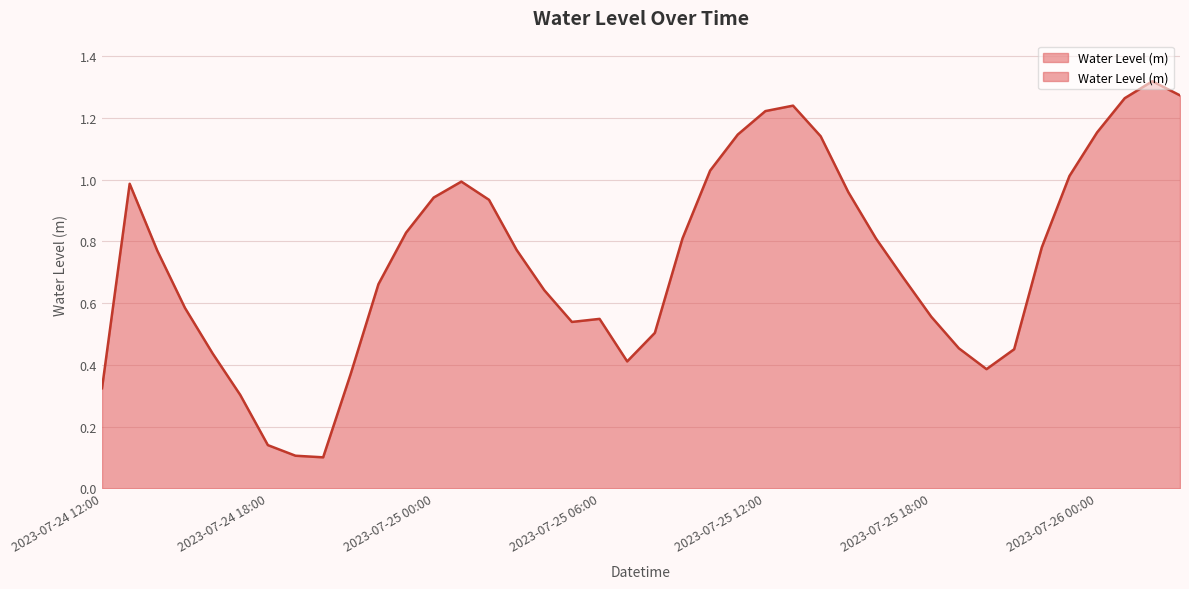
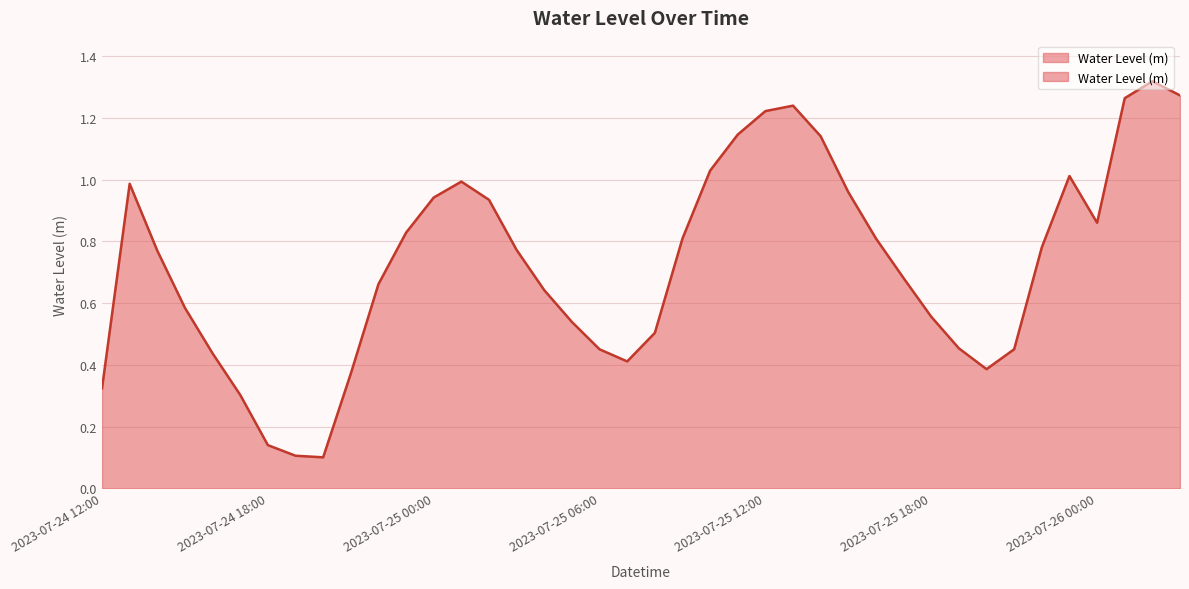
2023-07-25 06:00: 0.55 -> 0.45
2023-07-26 00:00: 1.15 -> 0.86
